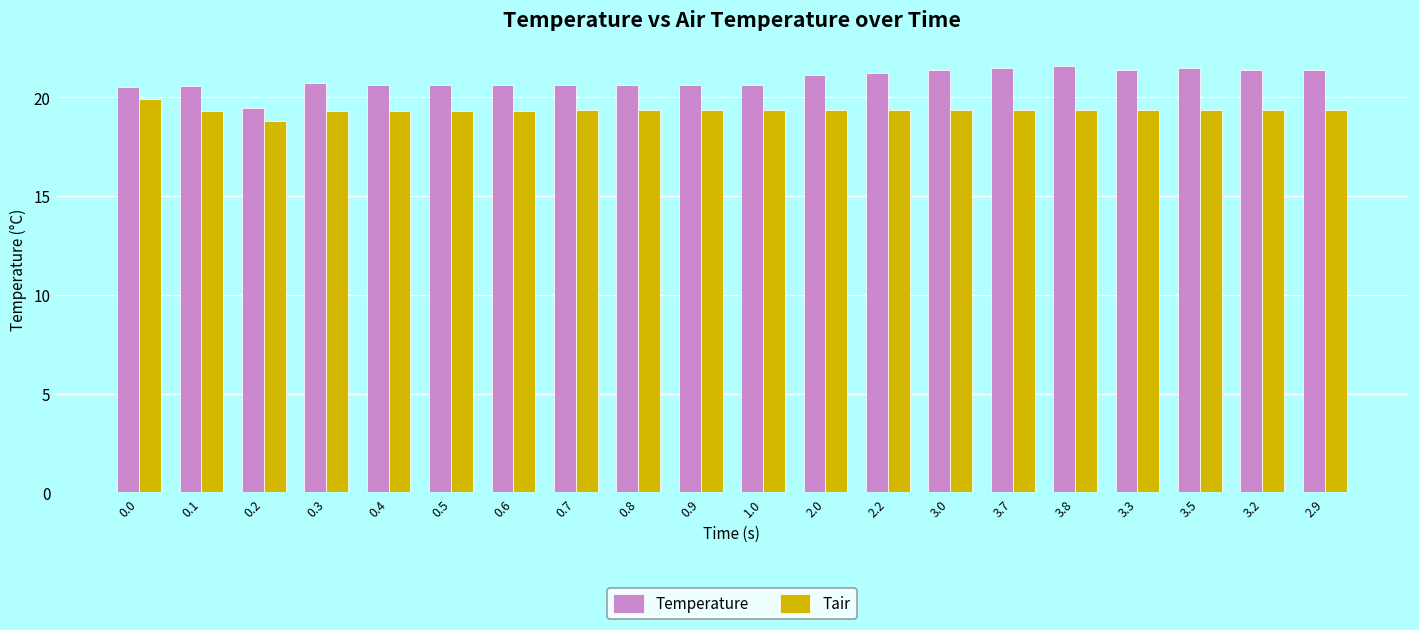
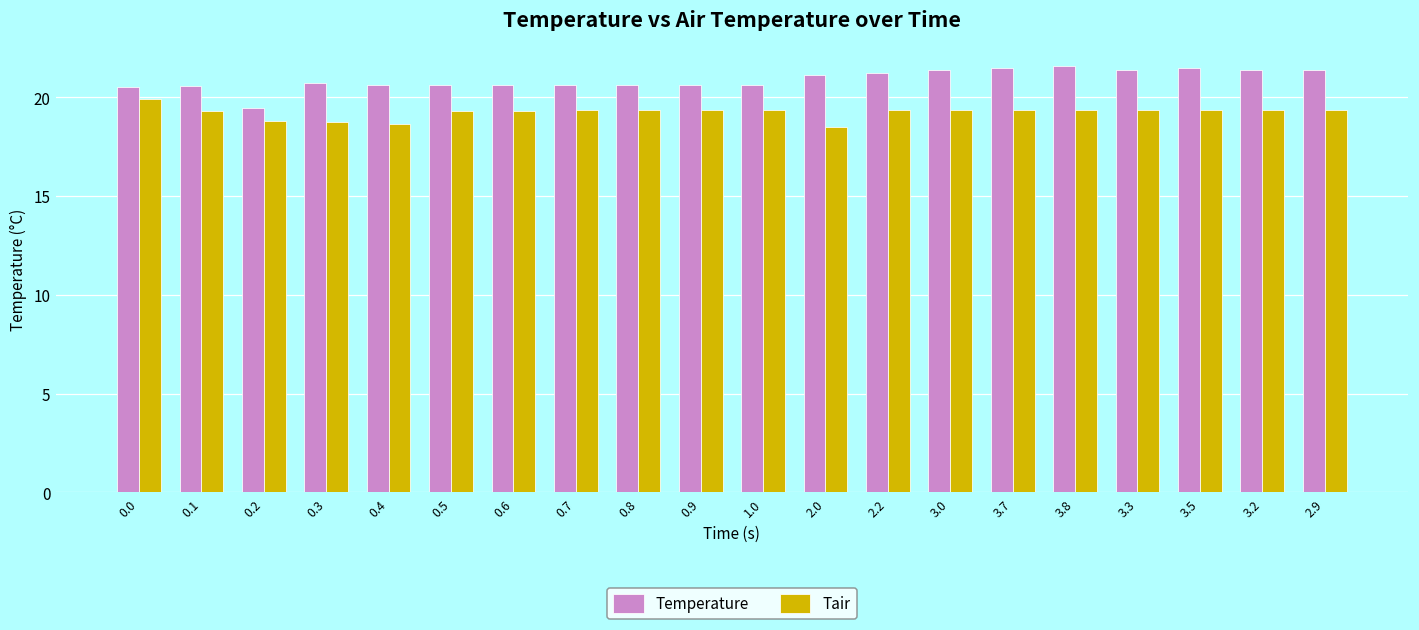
Tair, 0.3: 19.3 -> 18.8
Tair, 0.4: 19.3 -> 18.7
Tair, 2.0: 19.3 -> 18.5
